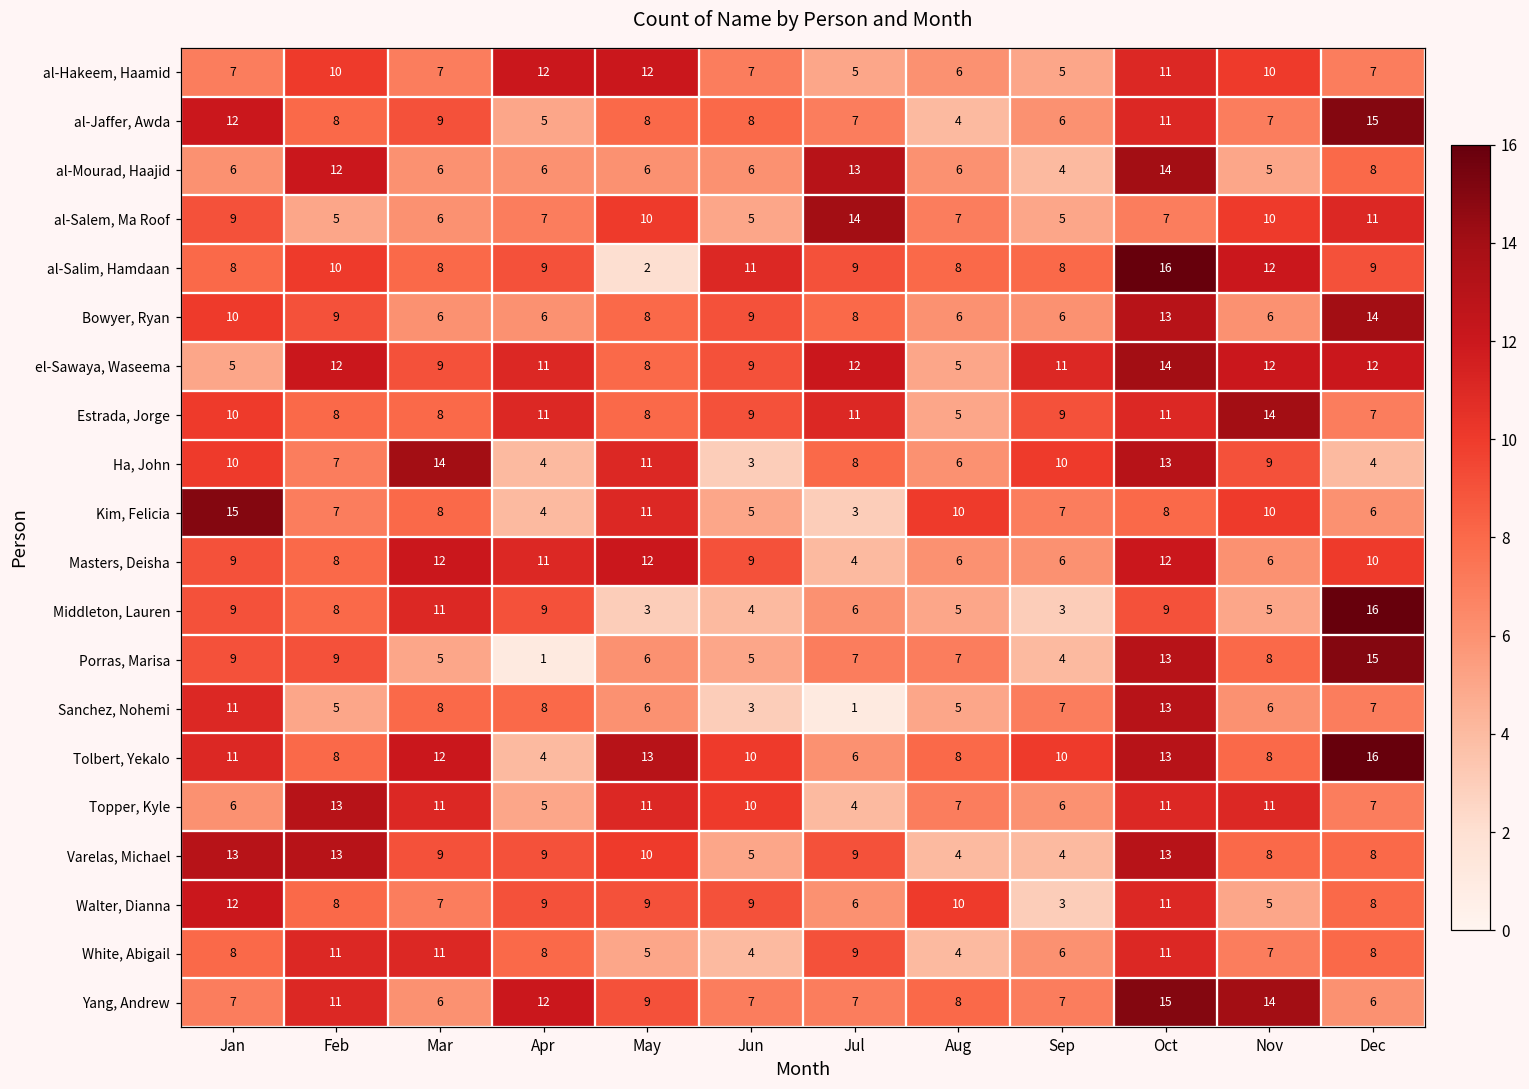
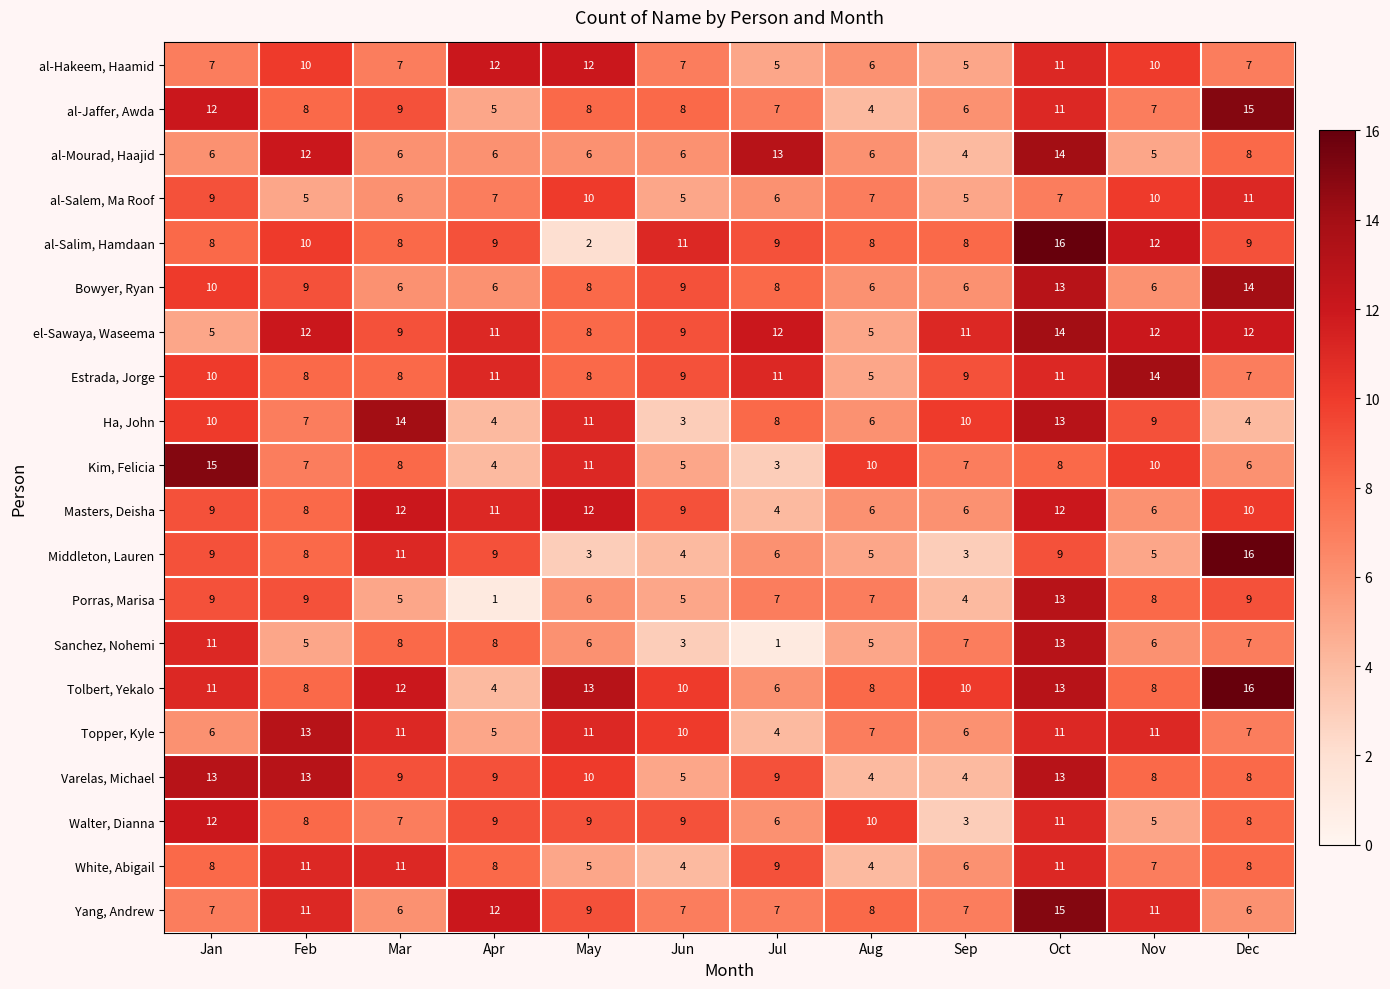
al-Salem, Ma Roof, Jul: 14 -> 6
Porras, Marisa, Dec: 15 -> 9
Yang, Andrew, Nov: 14 -> 11
